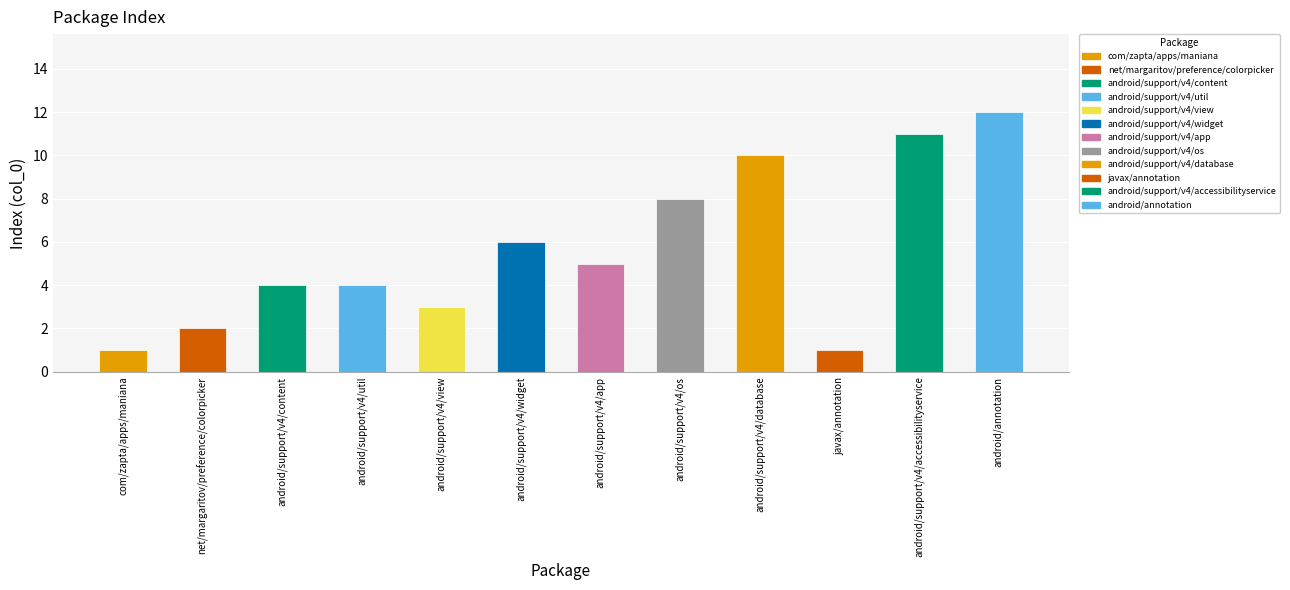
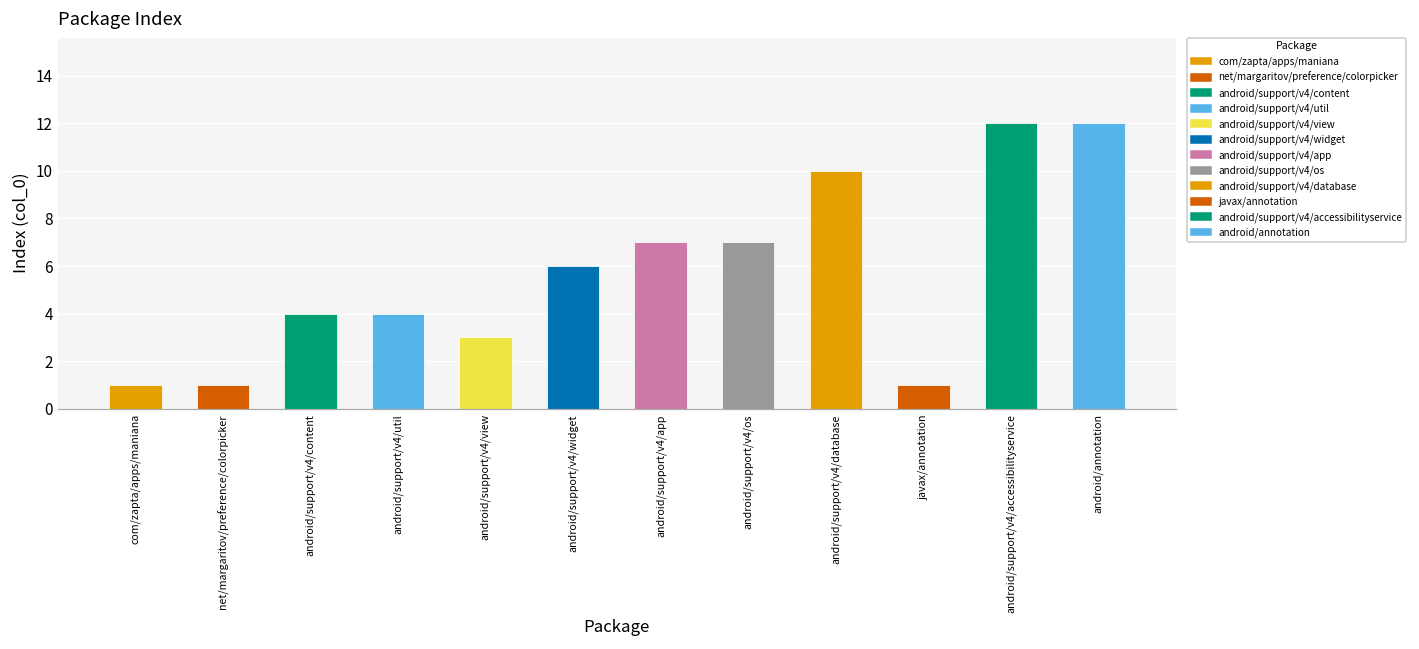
net/margaritov/preference/colorpicker: 2 -> 1
android/support/v4/app: 5 -> 7
android/support/v4/os: 8 -> 7
android/support/v4/accessibilityservice: 11 -> 12
